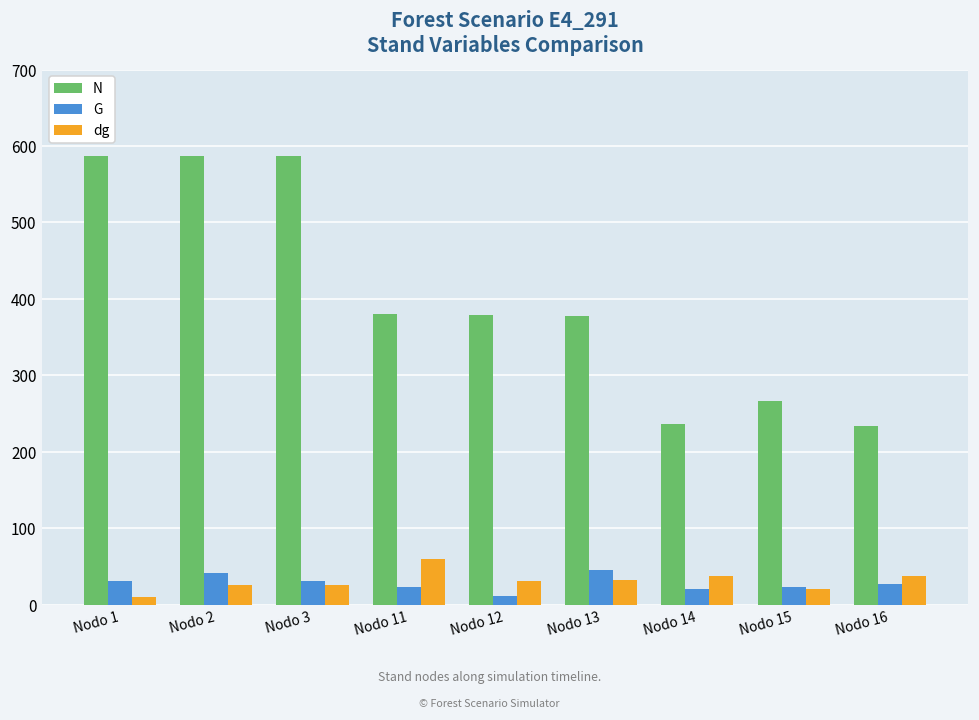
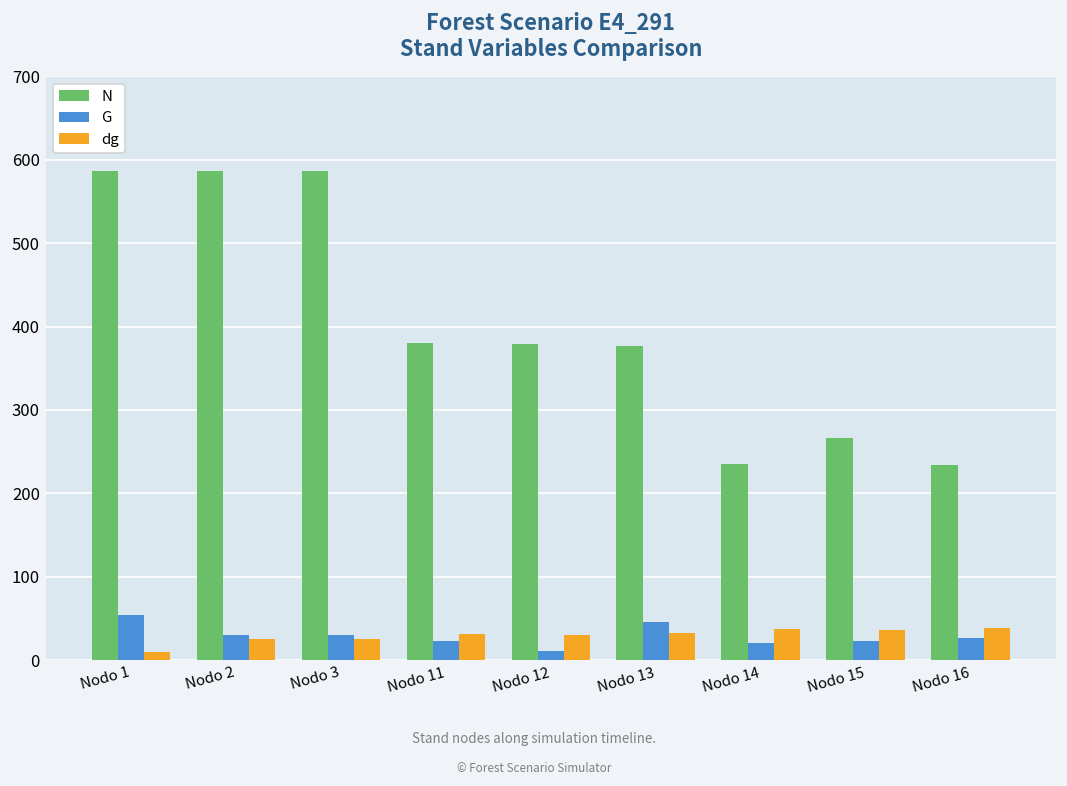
G, Nodo 1: 30 -> 50
G, Nodo 2: 40 -> 30
dg, Nodo 11: 60 -> 30
dg, Nodo 15: 20 -> 40
